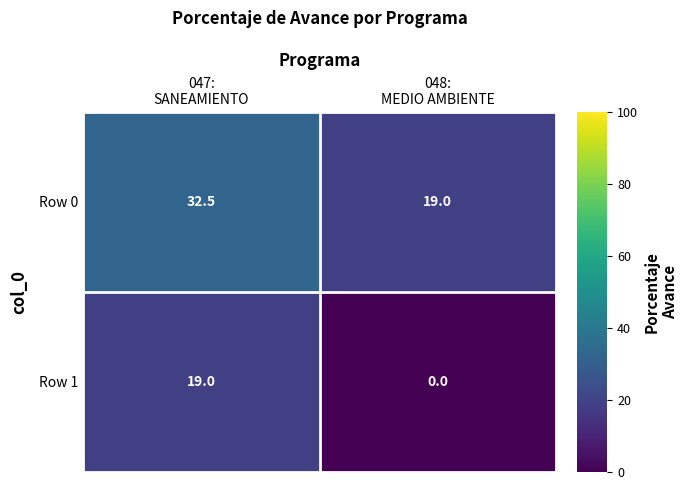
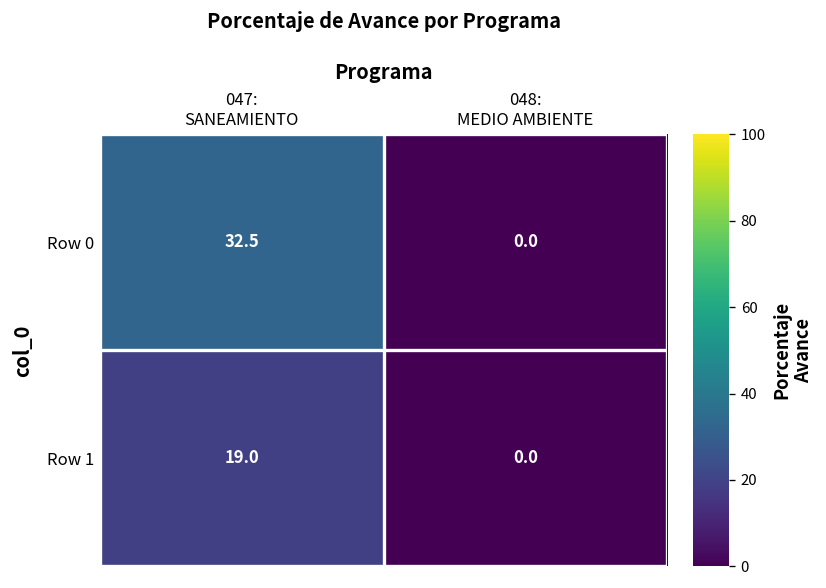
Row 0, 048: MEDIO AMBIENTE: 19.0 -> 0.0
